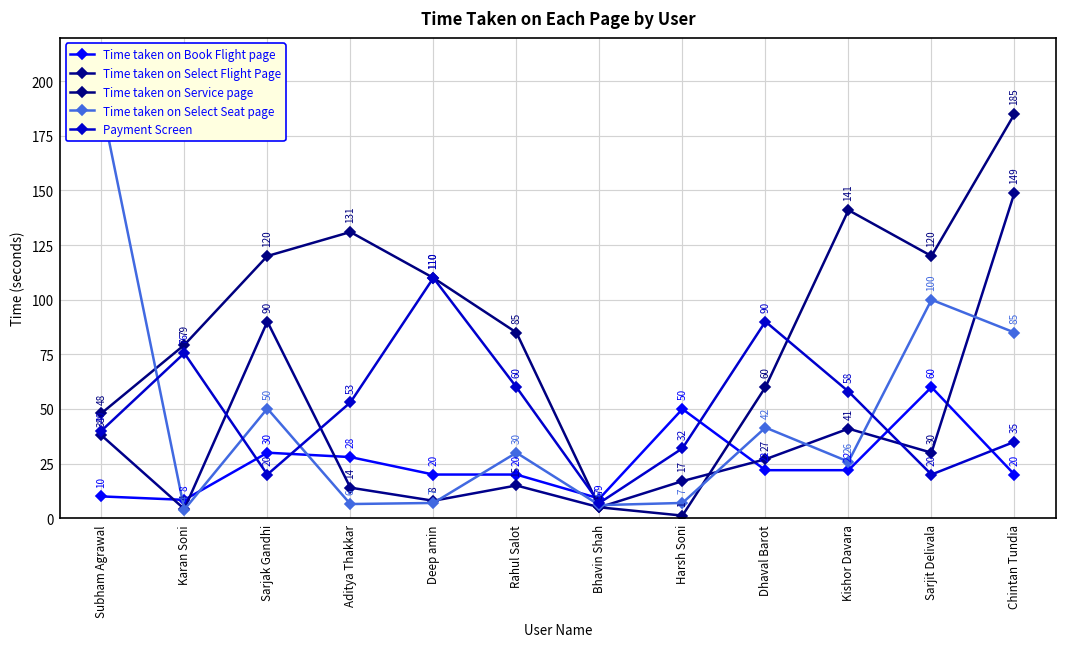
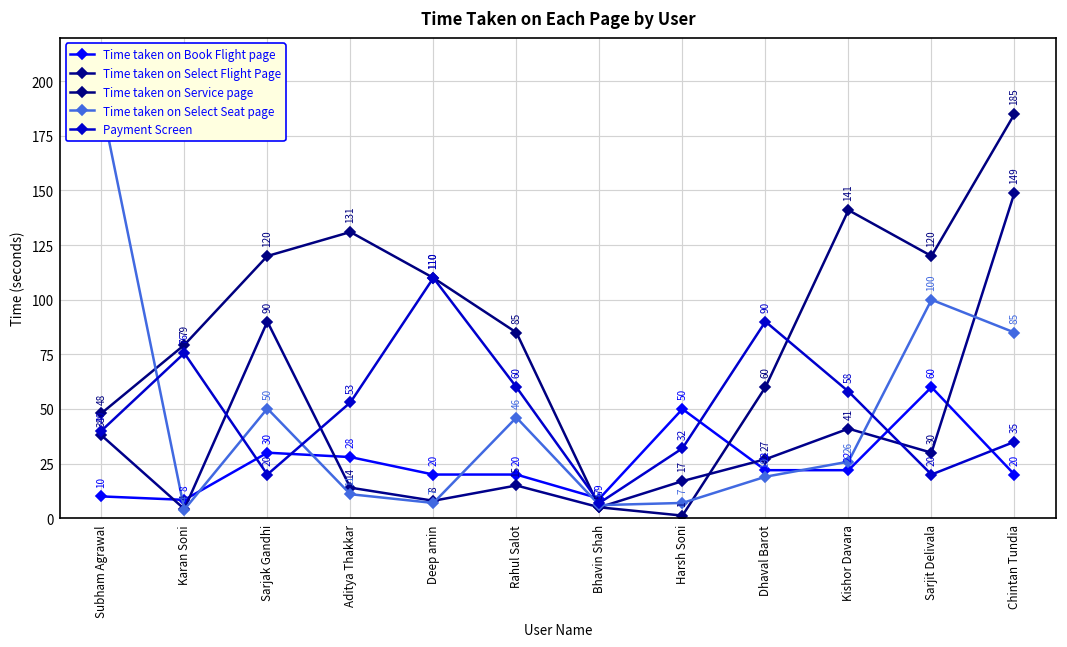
Time taken on Select Seat page, Aditya Thakkar: 6 -> 11
Time taken on Select Seat page, Rahul Salot: 30 -> 46
Time taken on Select Seat page, Dhaval Barot: 42 -> 19
